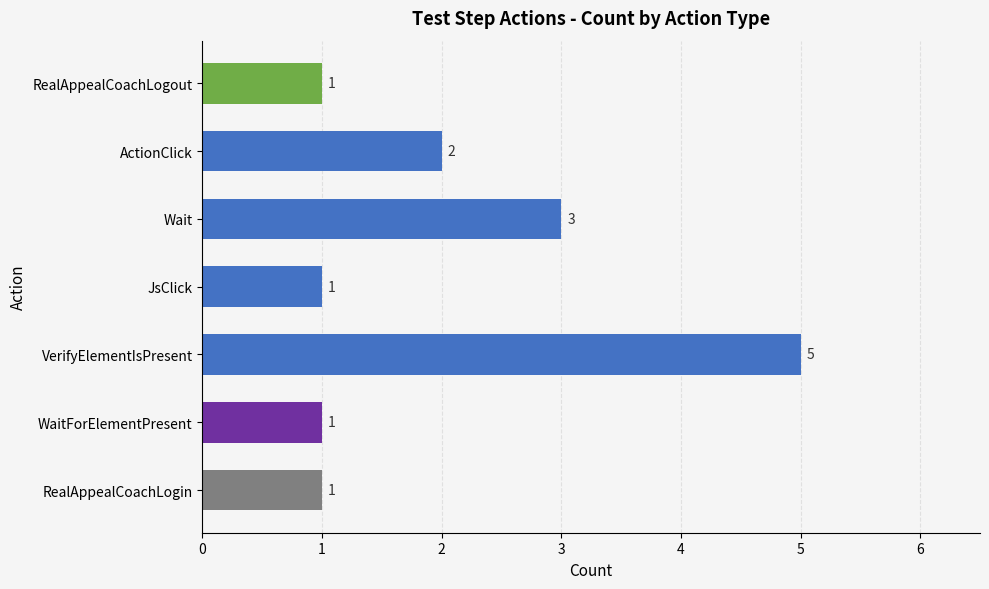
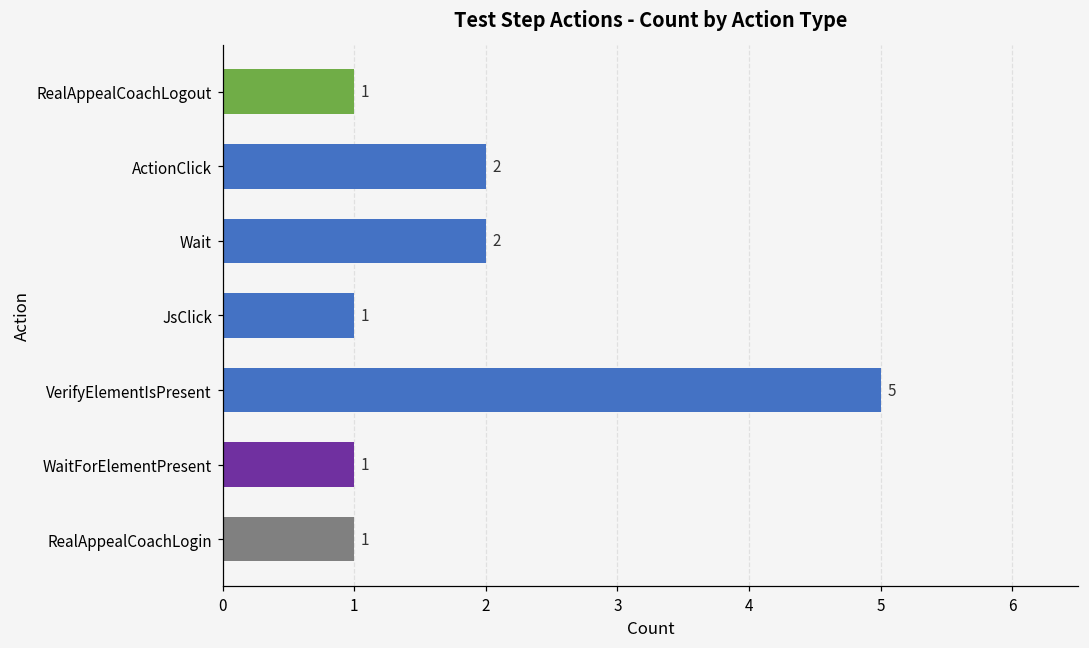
Wait: 3 -> 2
